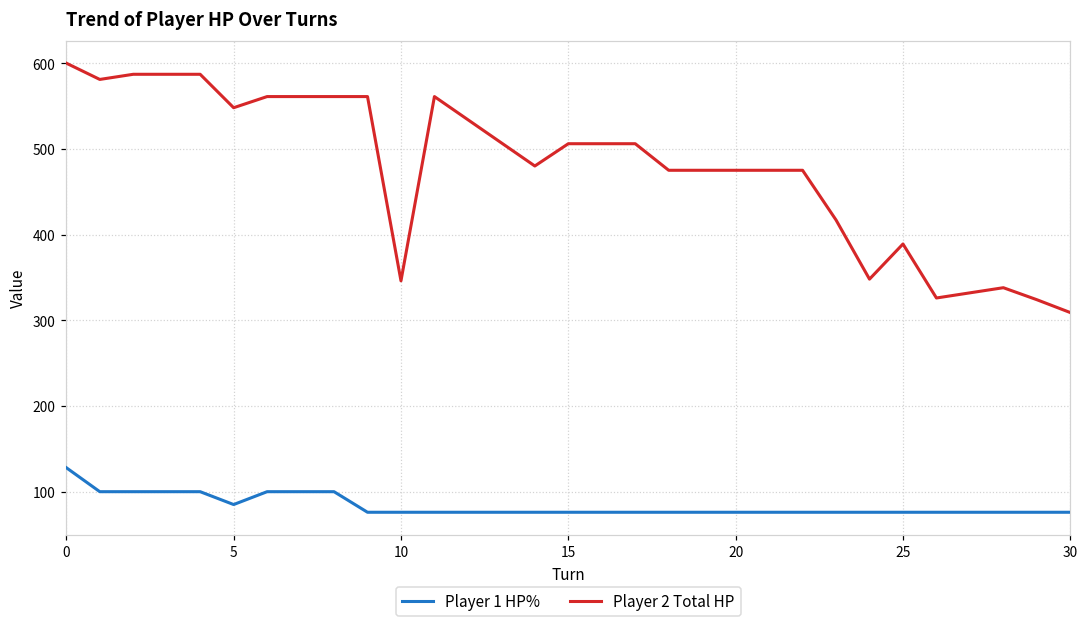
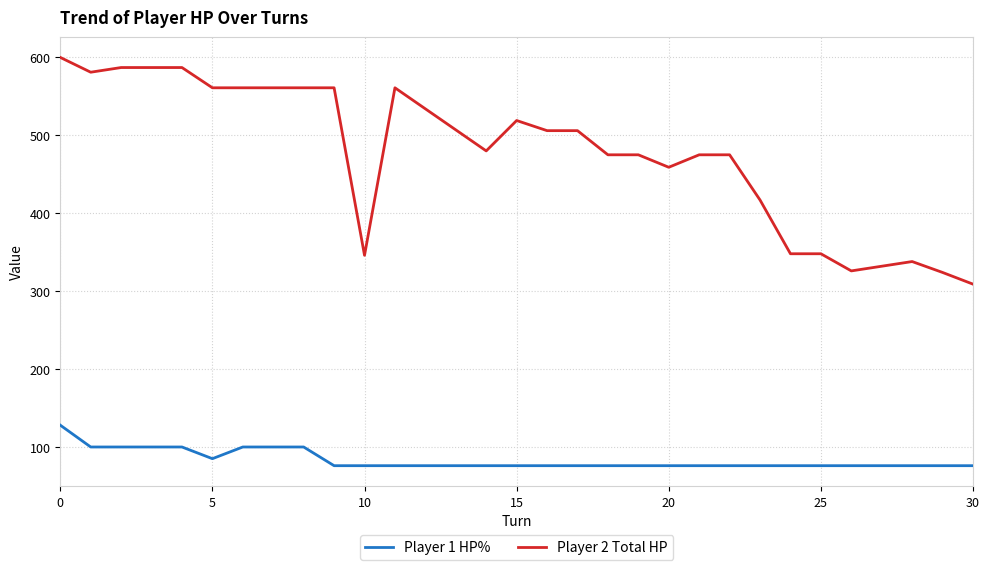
Player 2 Total HP, 5: 550 -> 560
Player 2 Total HP, 15: 510 -> 520
Player 2 Total HP, 20: 480 -> 460
Player 2 Total HP, 25: 390 -> 350
